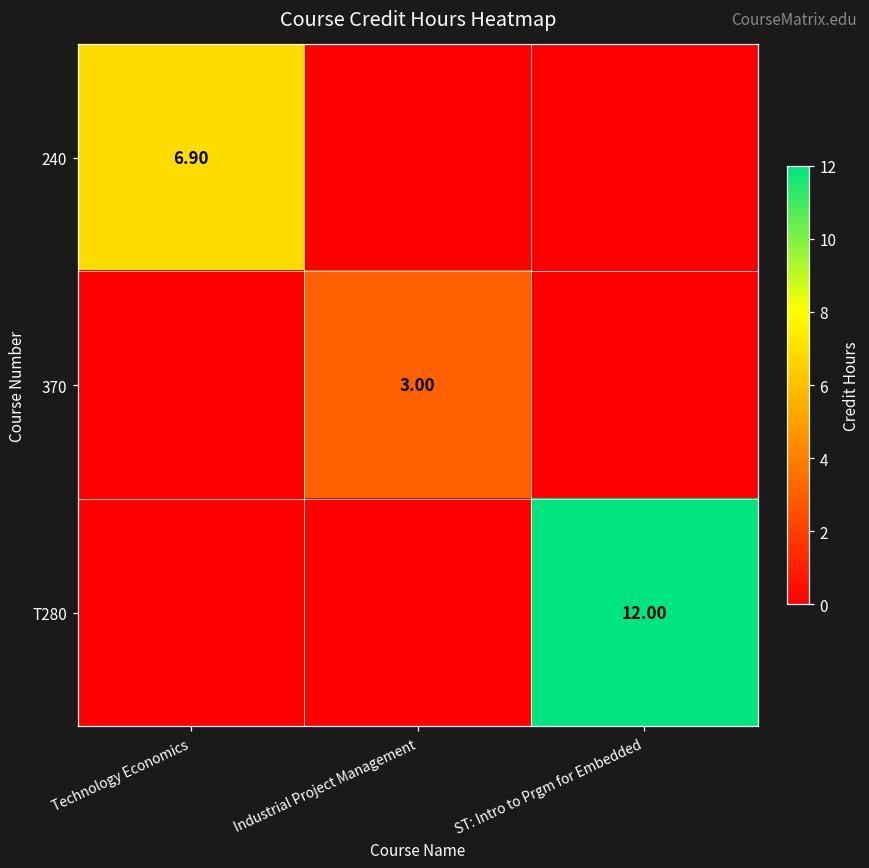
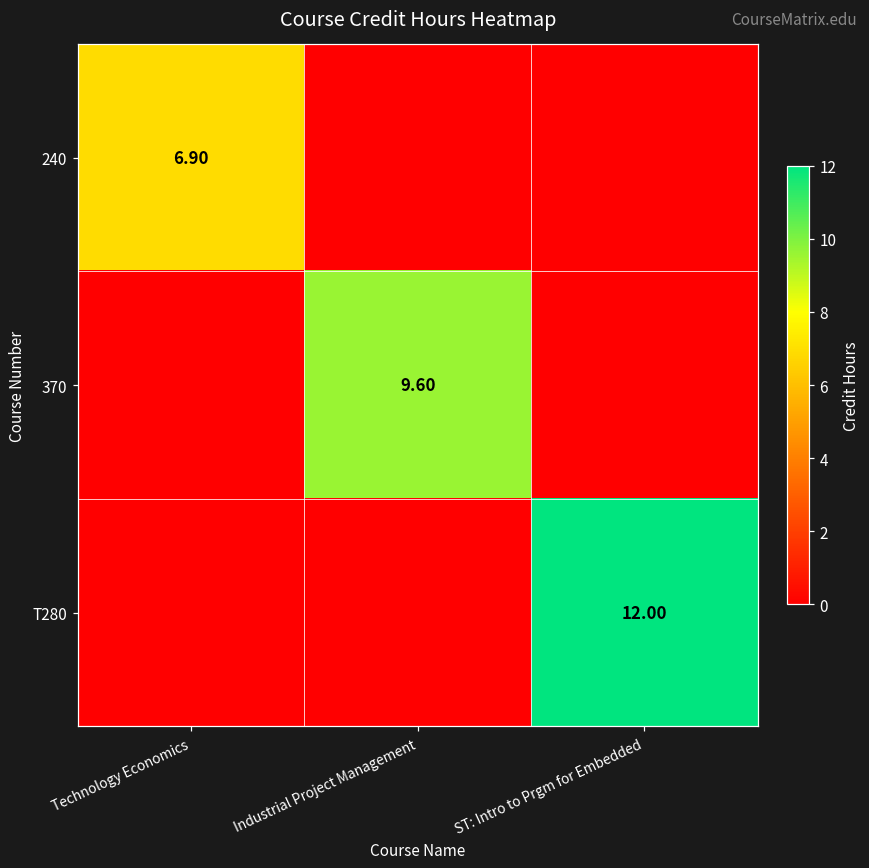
370, Industrial Project Management: 3.00 -> 9.60
